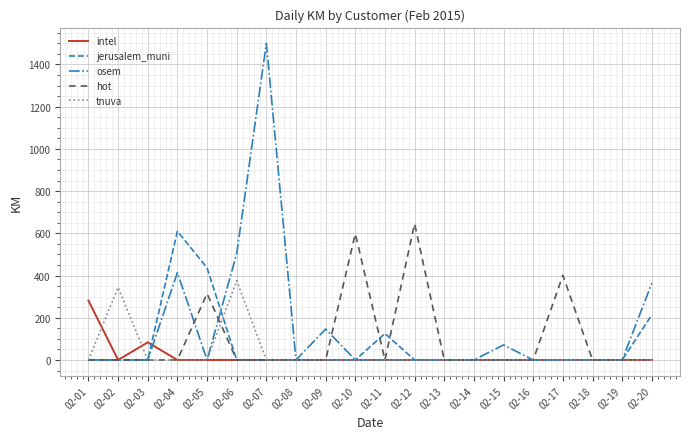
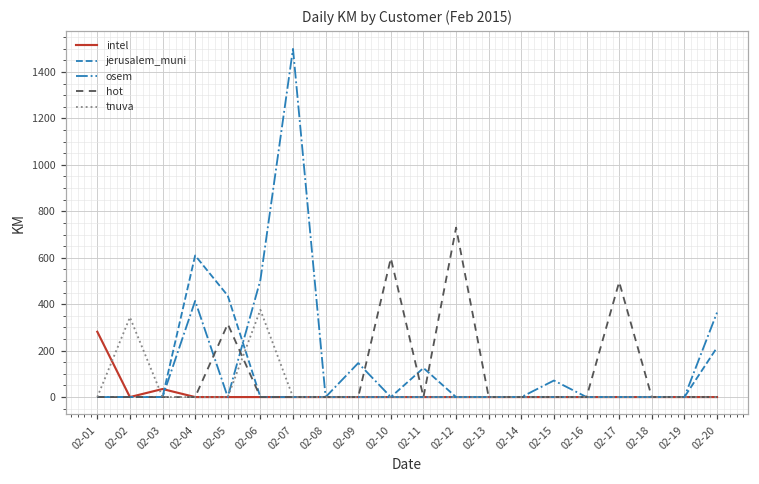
intel, 02-03: 80 -> 30
hot, 02-12: 650 -> 730
hot, 02-17: 400 -> 500
